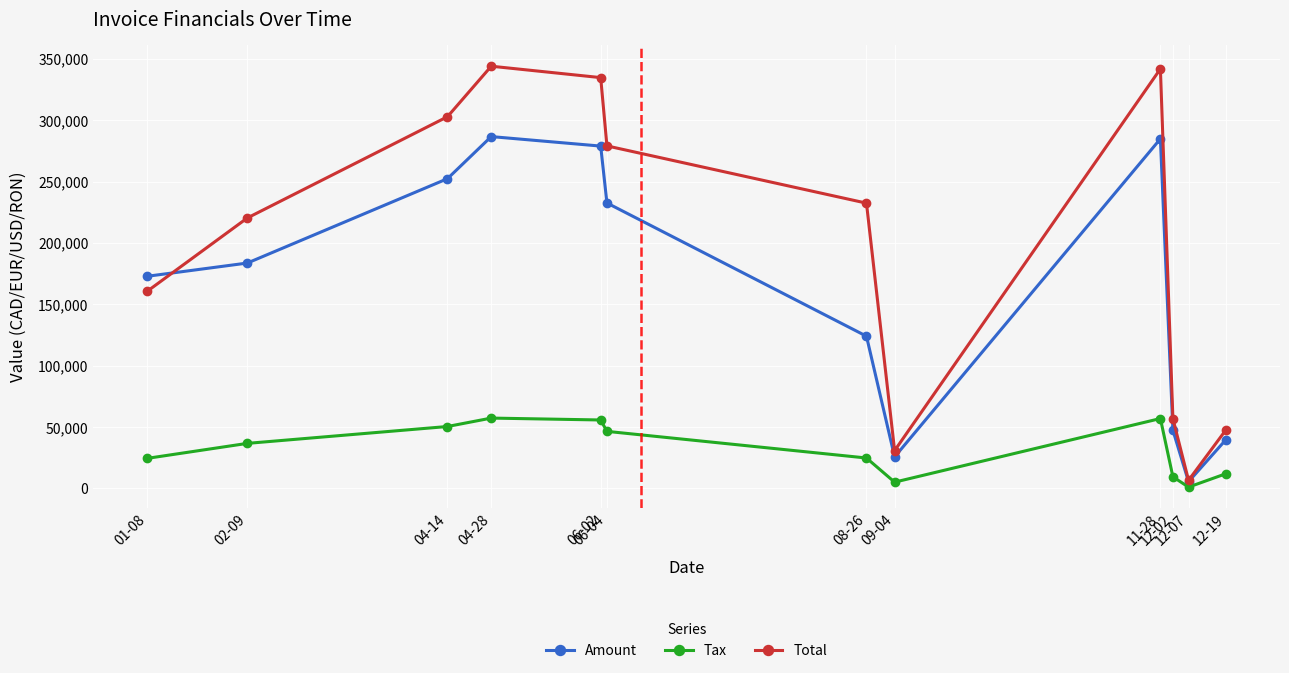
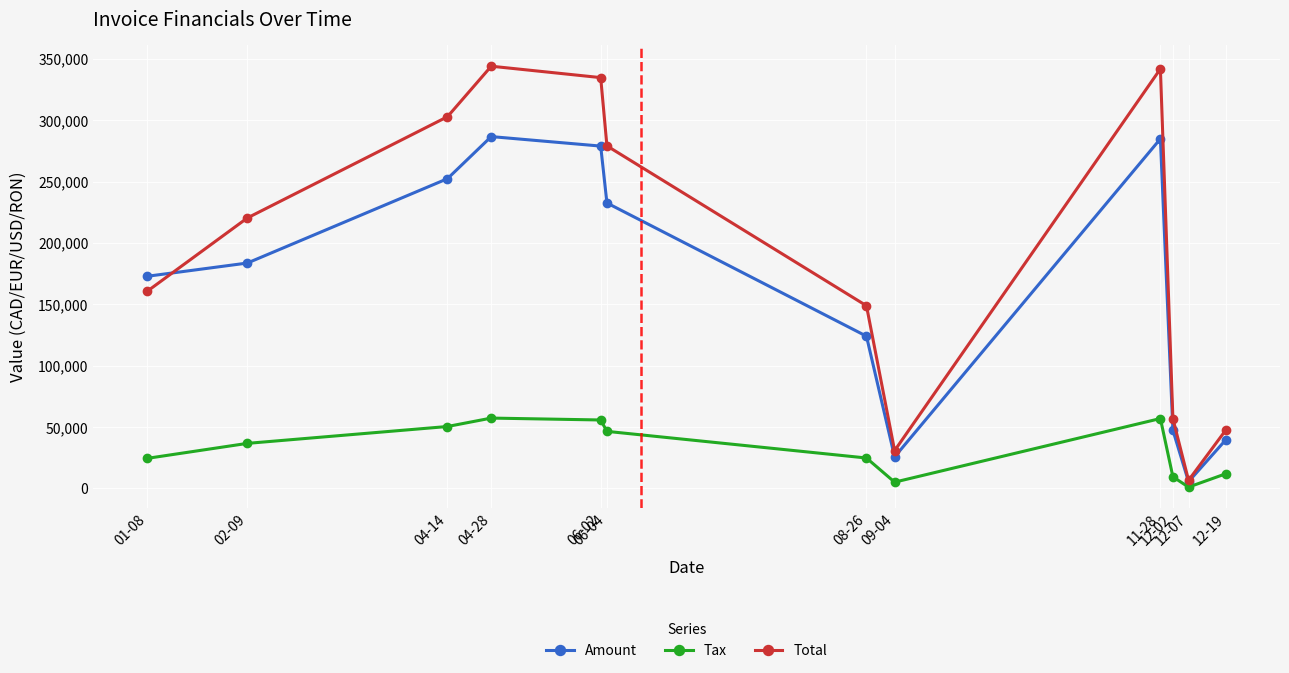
Total, 08-26: 232,000 -> 149,000
